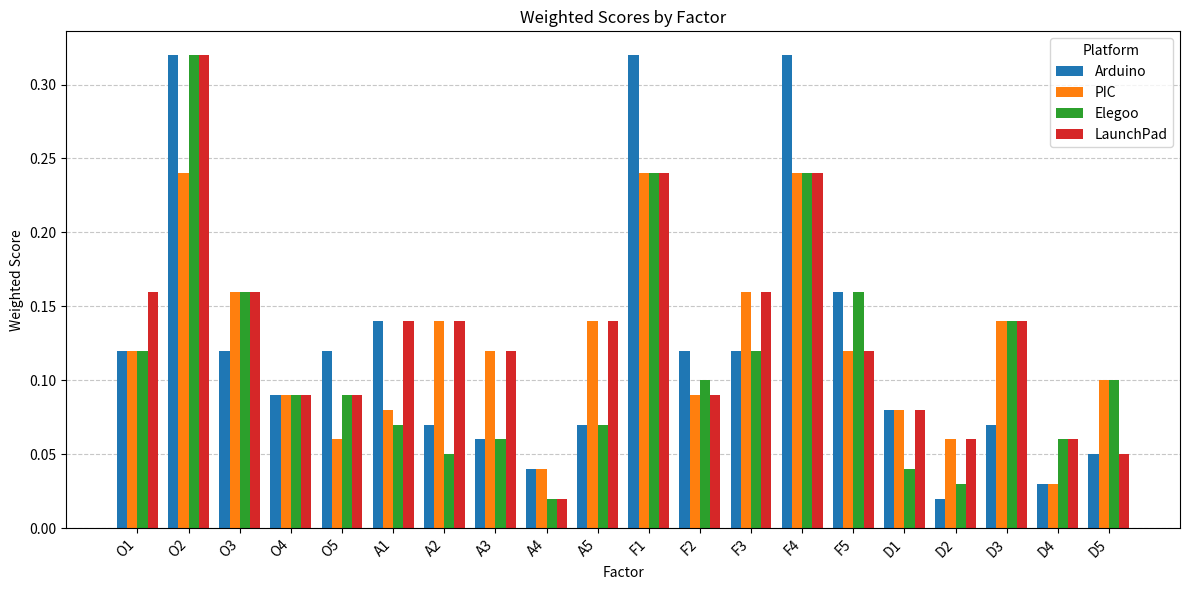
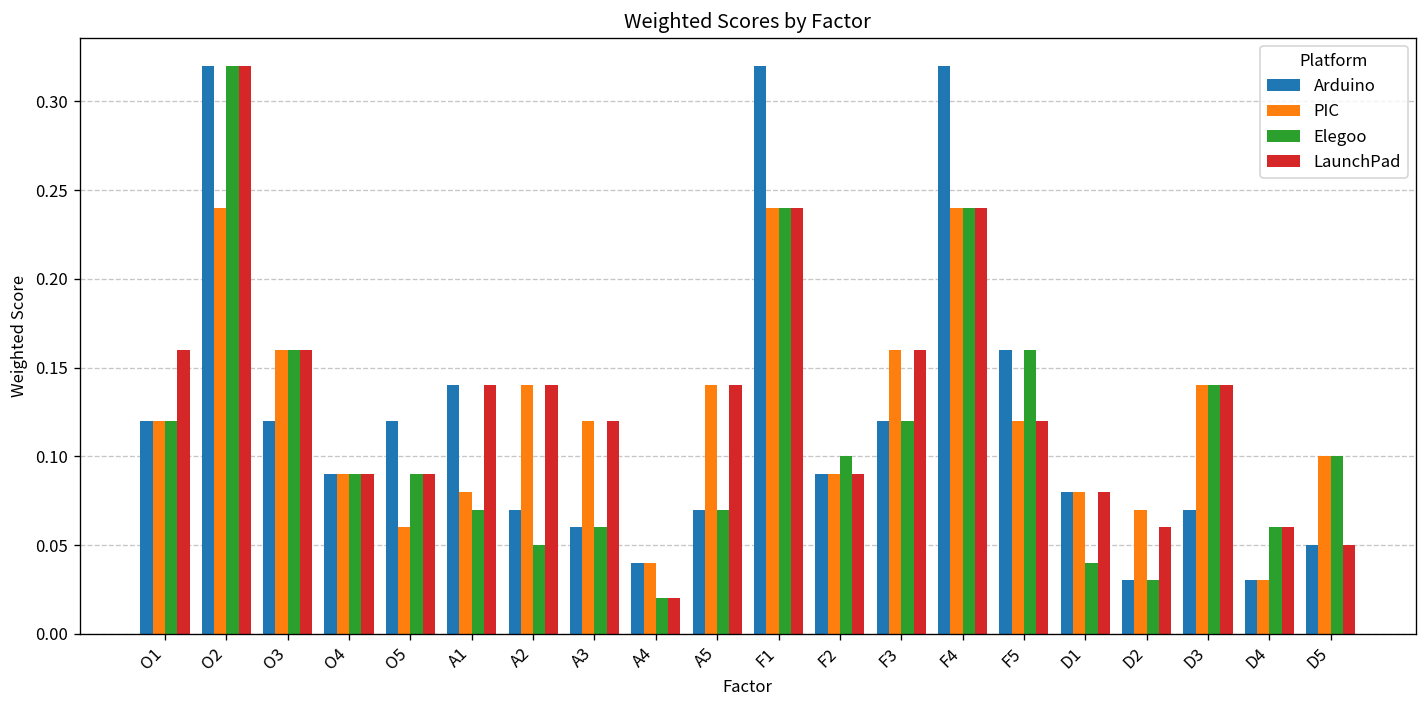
Arduino, F2: 0.12 -> 0.09
Arduino, D2: 0.02 -> 0.03
PIC, D2: 0.06 -> 0.07
